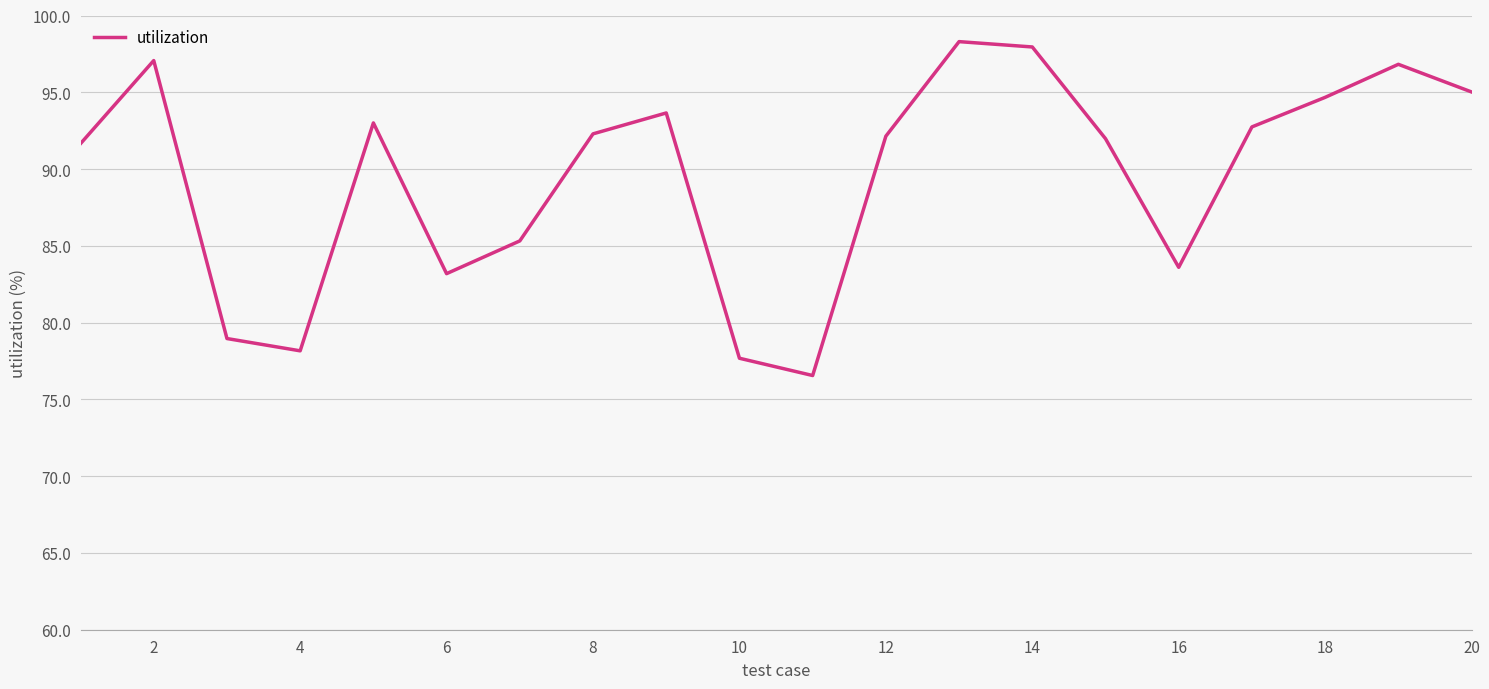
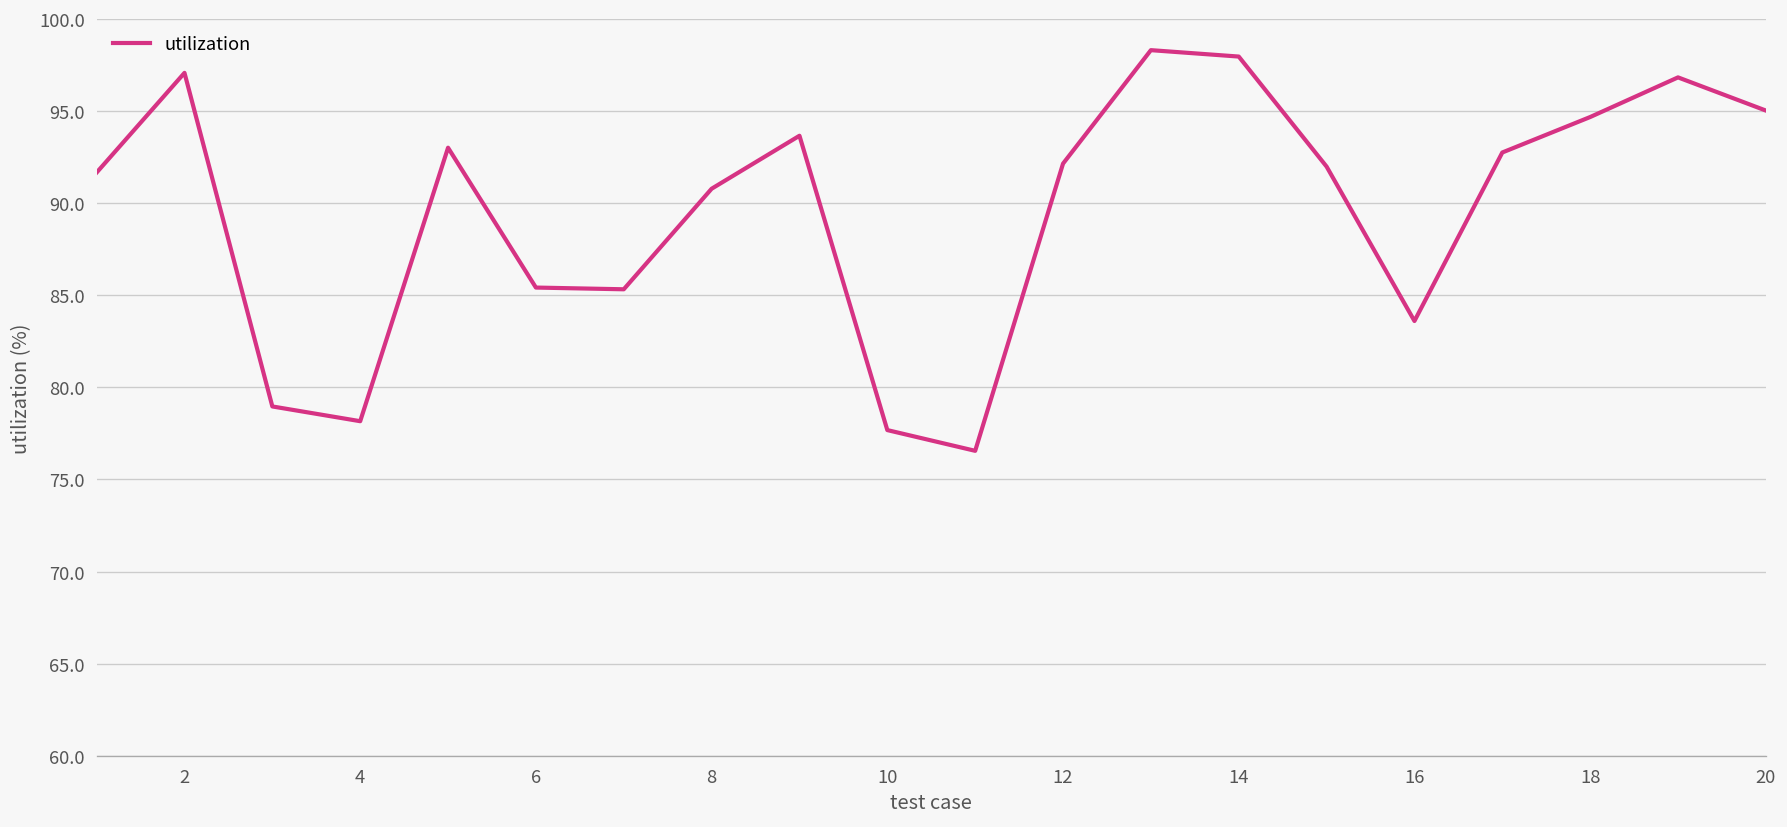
6: 83.2 -> 85.4
8: 92.3 -> 90.8
